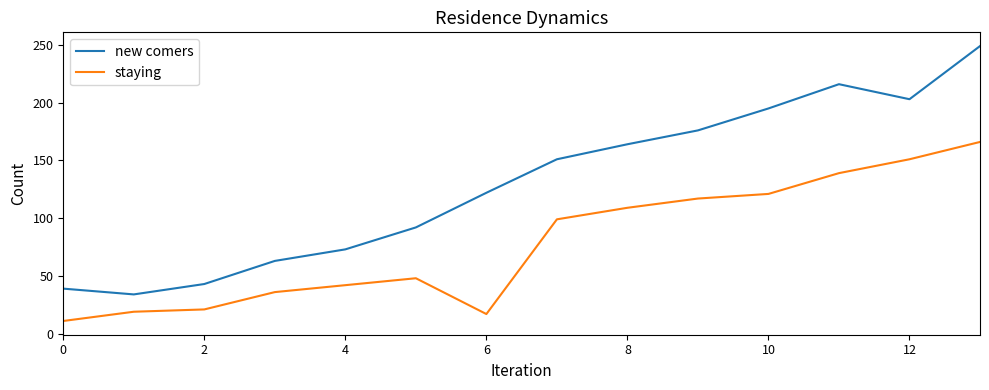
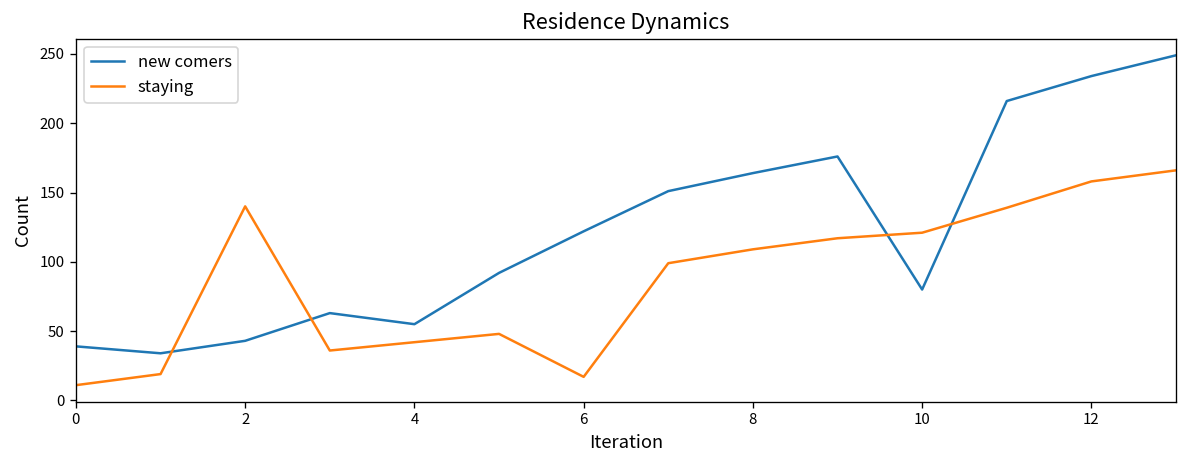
staying, 2: 21 -> 140
new comers, 4: 73 -> 55
new comers, 10: 195 -> 80
new comers, 12: 203 -> 234
staying, 12: 151 -> 158
